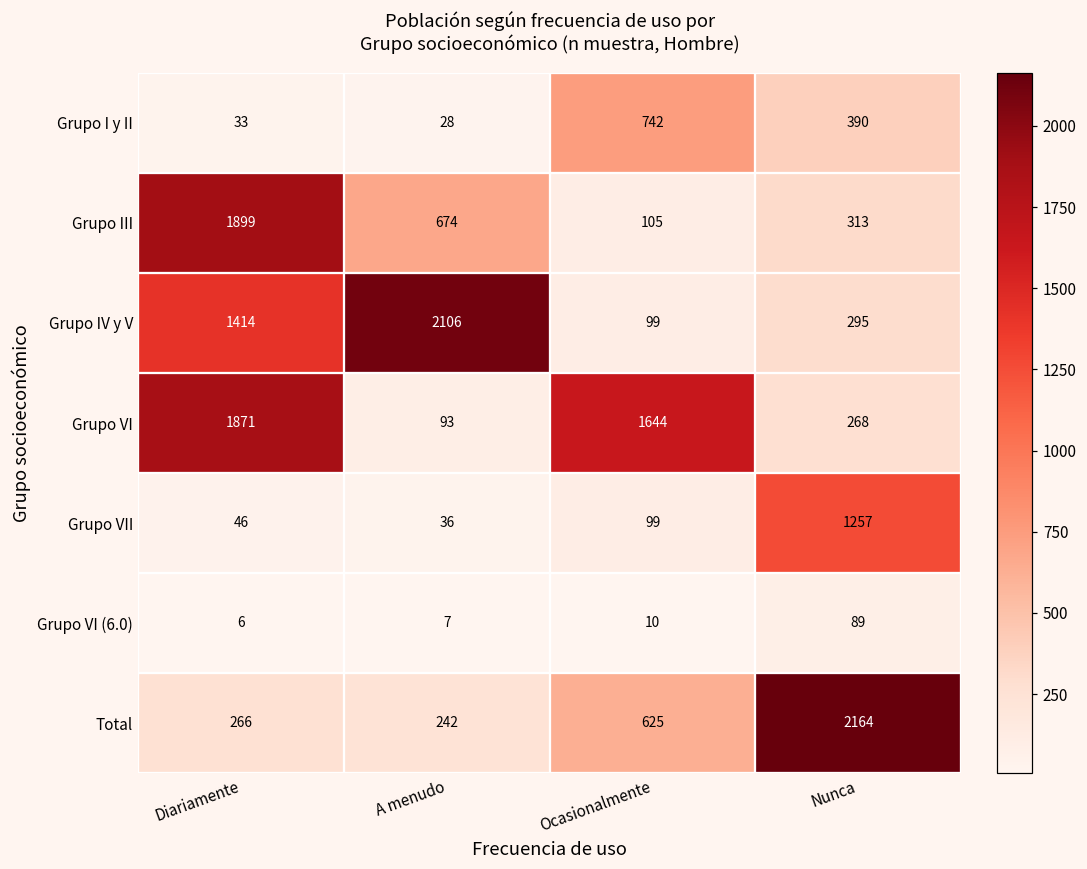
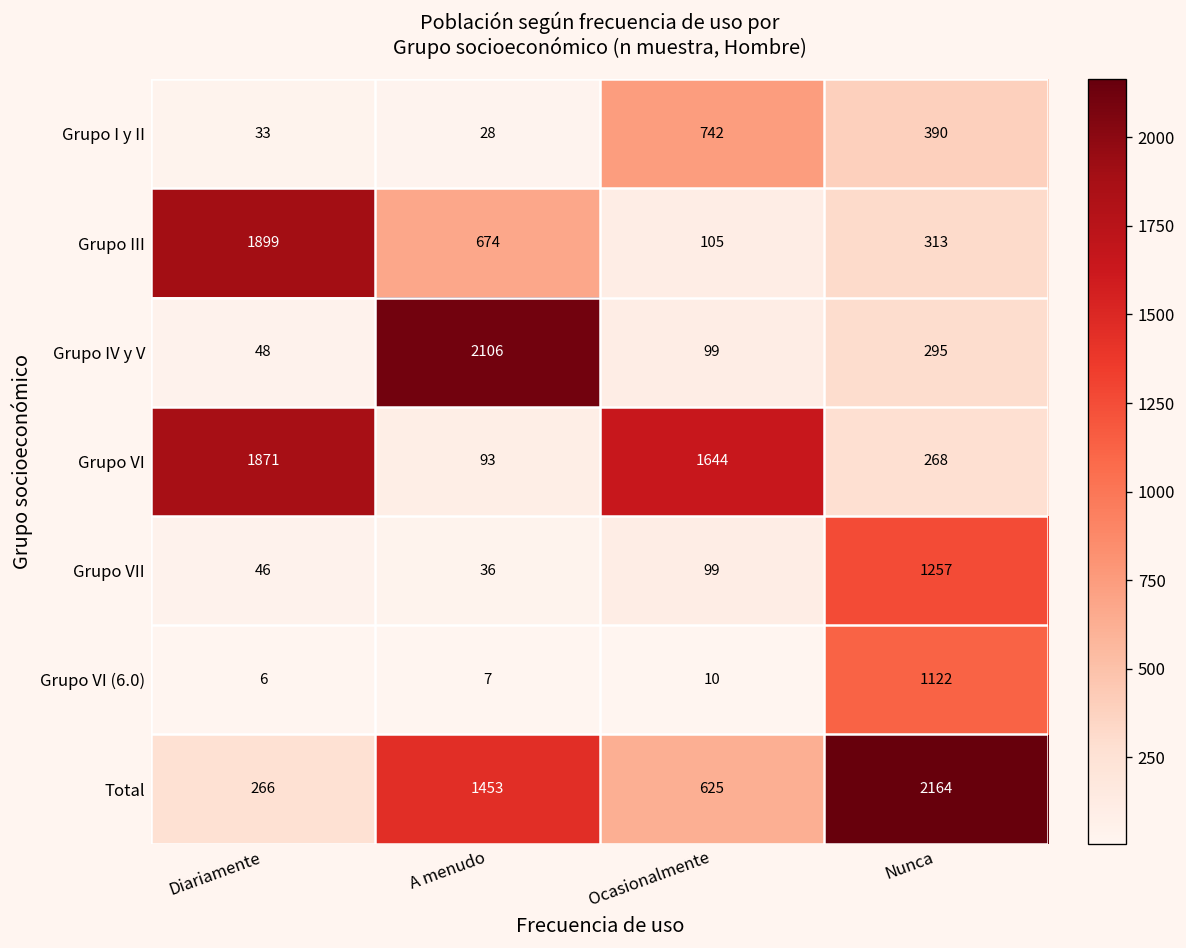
Grupo IV y V, Diariamente: 1414 -> 48
Grupo VI (6.0), Nunca: 89 -> 1122
Total, A menudo: 242 -> 1453
